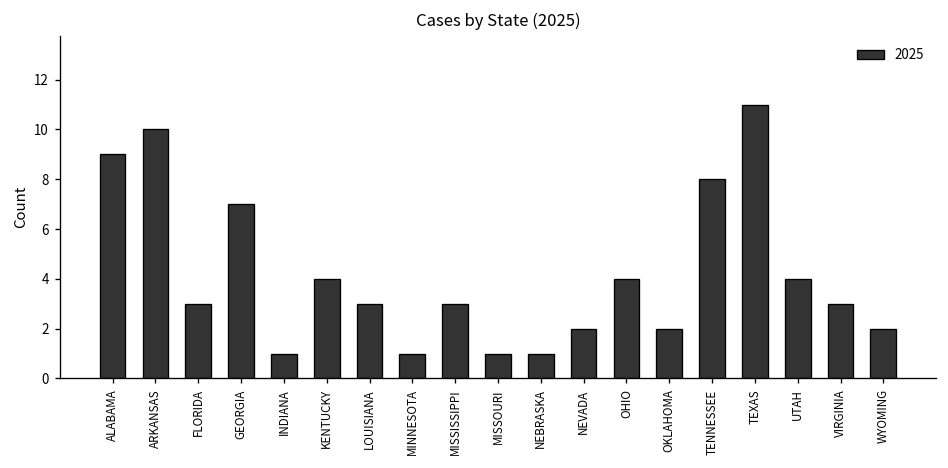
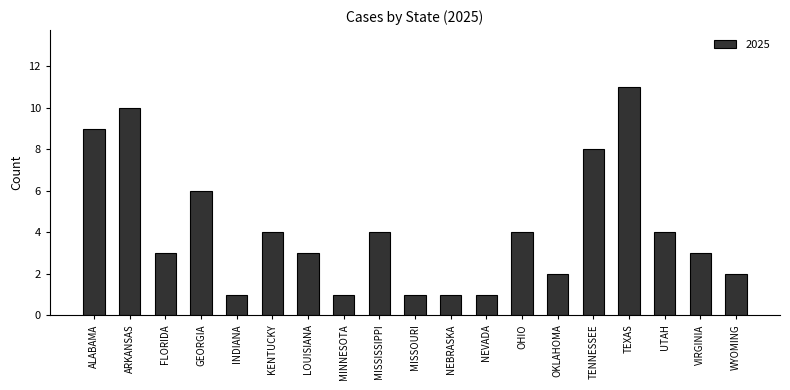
GEORGIA: 7 -> 6
MISSISSIPPI: 3 -> 4
NEVADA: 2 -> 1
